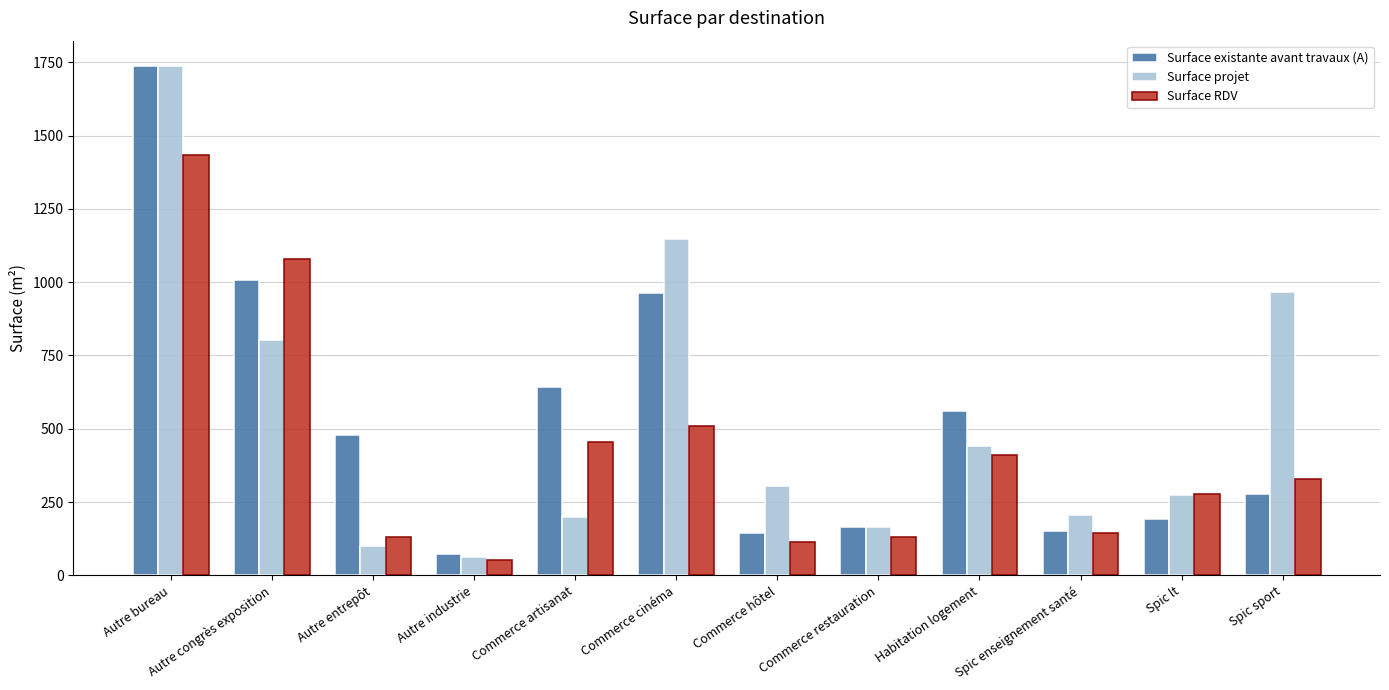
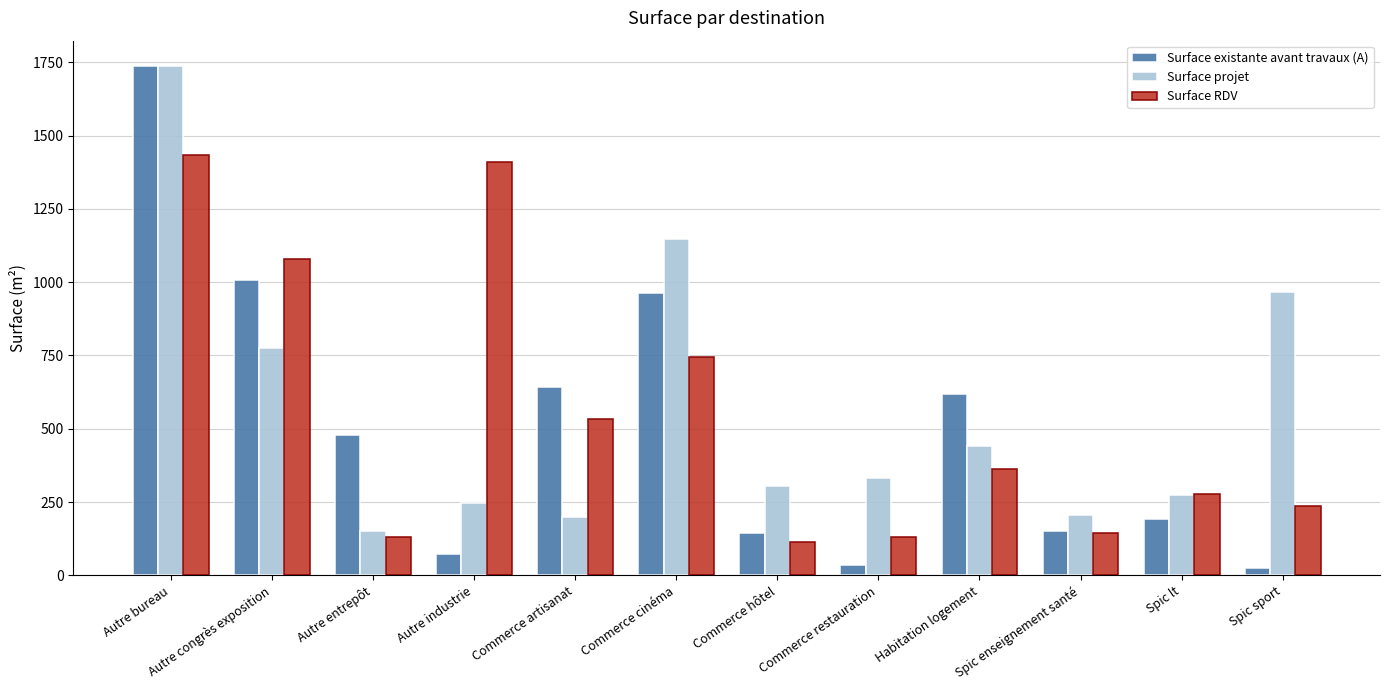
Surface projet, Autre congrès exposition: 800 -> 770
Surface projet, Autre entrepôt: 100 -> 150
Surface projet, Autre industrie: 60 -> 250
Surface RDV, Autre industrie: 50 -> 1410
Surface RDV, Commerce artisanat: 450 -> 530
Surface RDV, Commerce cinéma: 510 -> 740
Surface existante avant travaux (A), Commerce restauration: 160 -> 40
Surface projet, Commerce restauration: 160 -> 330
Surface existante avant travaux (A), Habitation logement: 560 -> 620
Surface RDV, Habitation logement: 410 -> 360
Surface existante avant travaux (A), Spic sport: 280 -> 20
Surface RDV, Spic sport: 330 -> 240
